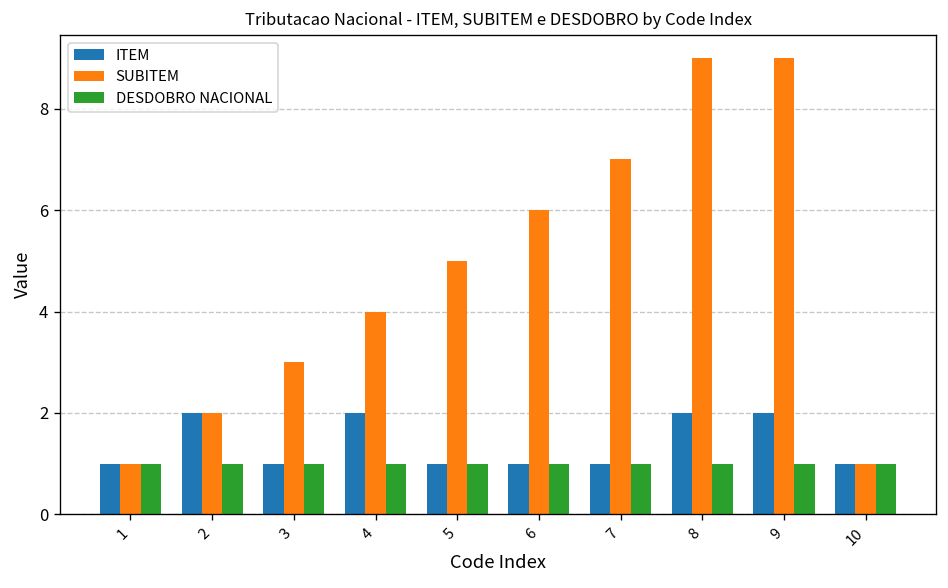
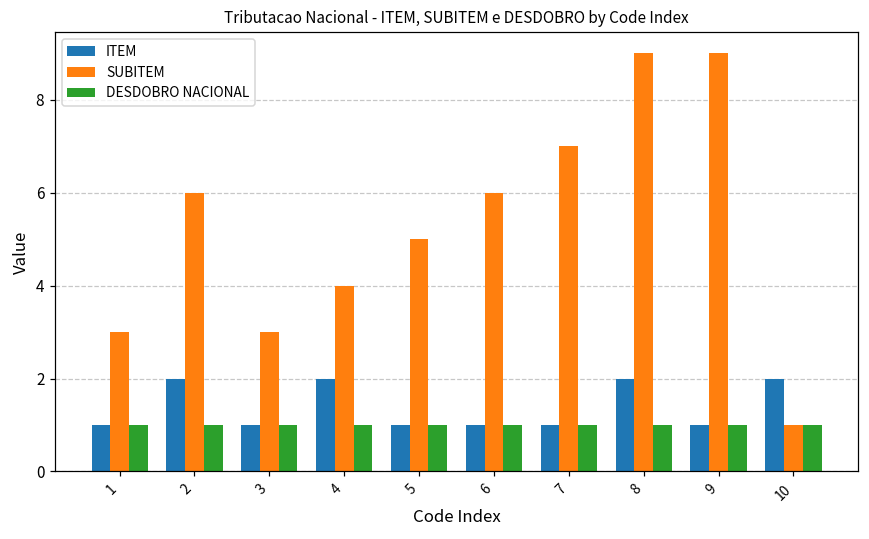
SUBITEM, 1: 1 -> 3
SUBITEM, 2: 2 -> 6
ITEM, 9: 2 -> 1
ITEM, 10: 1 -> 2
